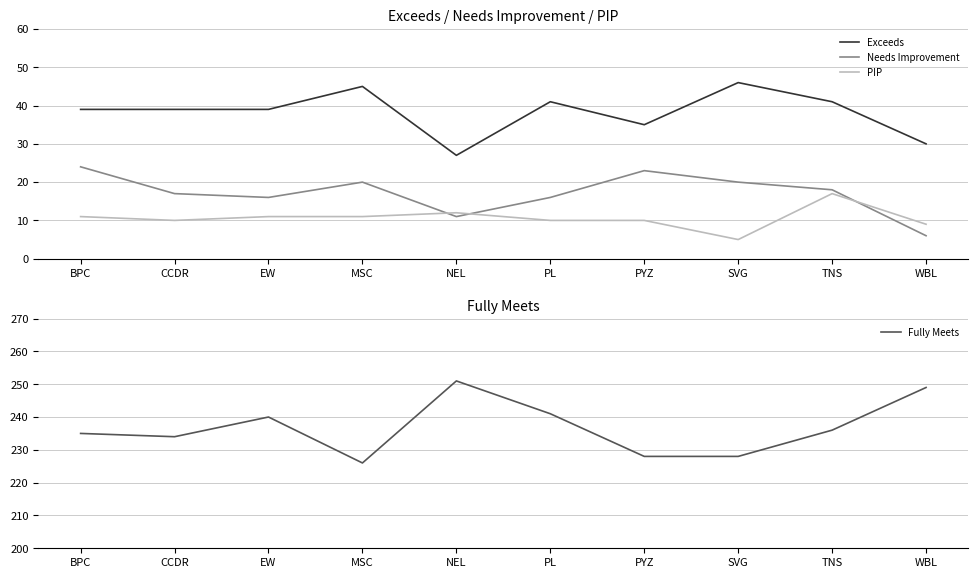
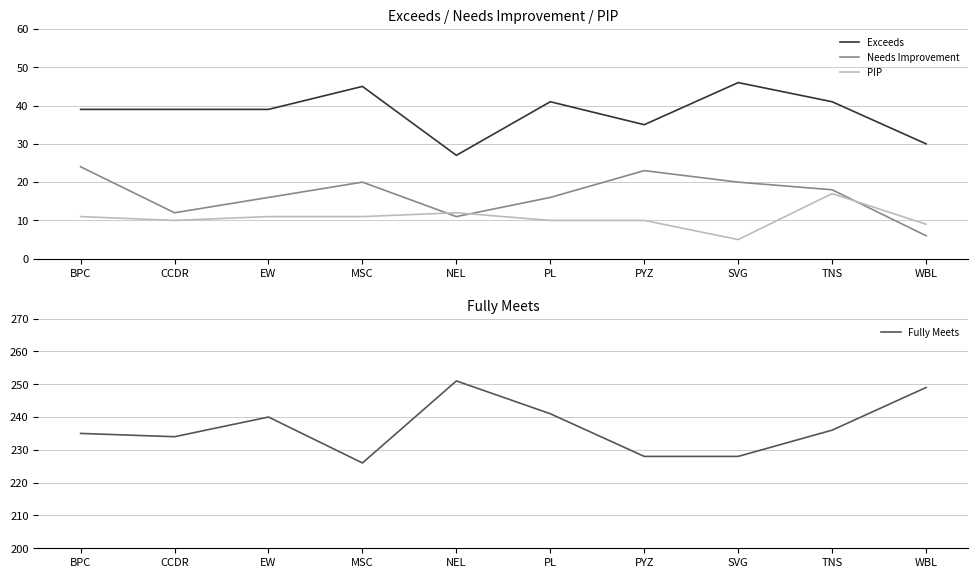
Exceeds / Needs Improvement / PIP, Needs Improvement, CCDR: 17 -> 12
